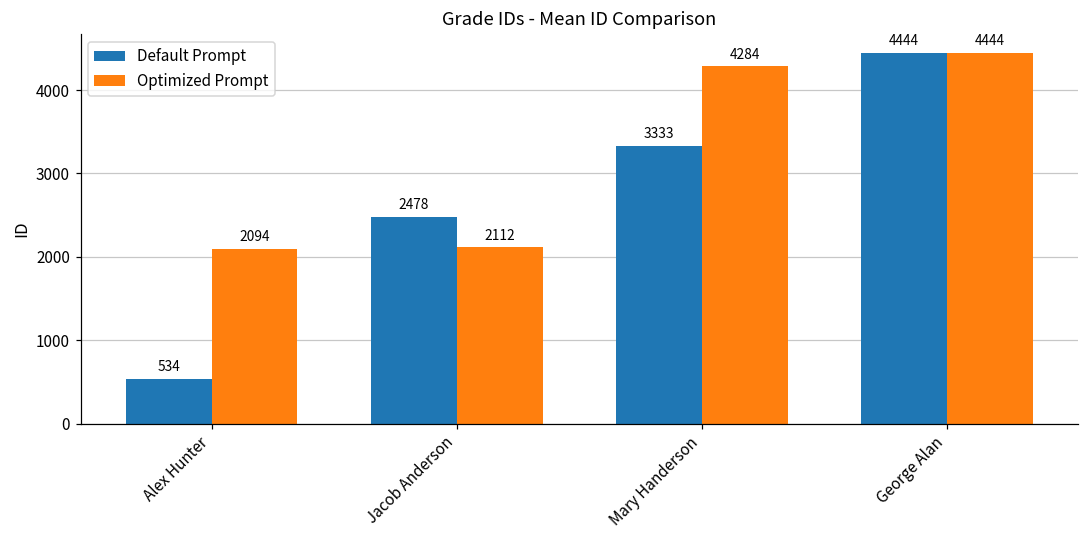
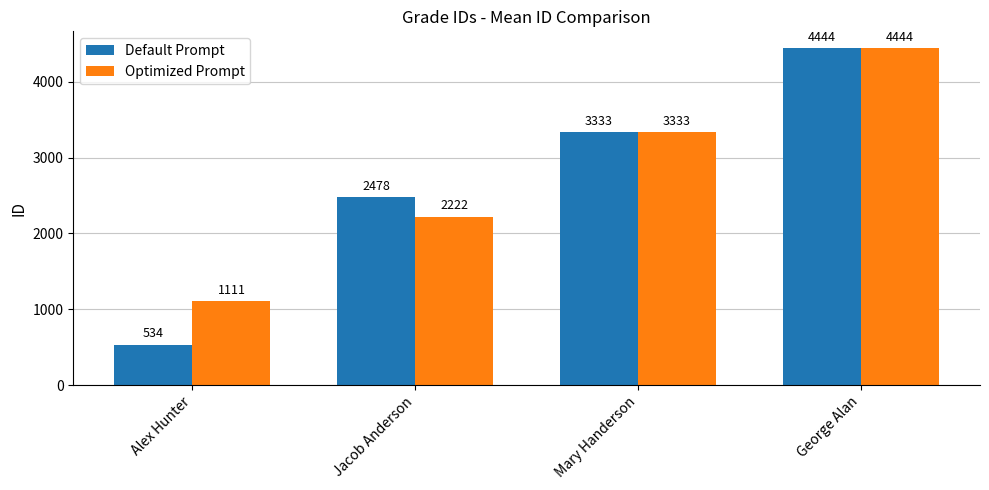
Optimized Prompt, Alex Hunter: 2094 -> 1111
Optimized Prompt, Jacob Anderson: 2112 -> 2222
Optimized Prompt, Mary Handerson: 4284 -> 3333
